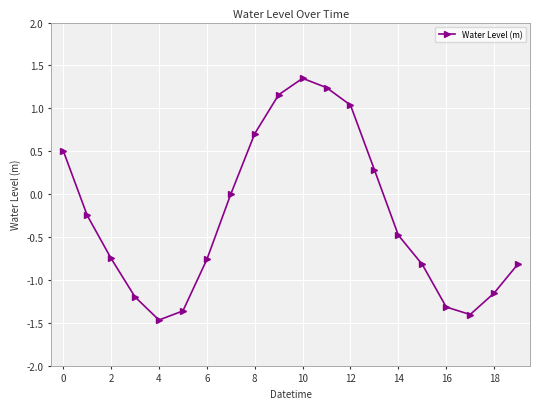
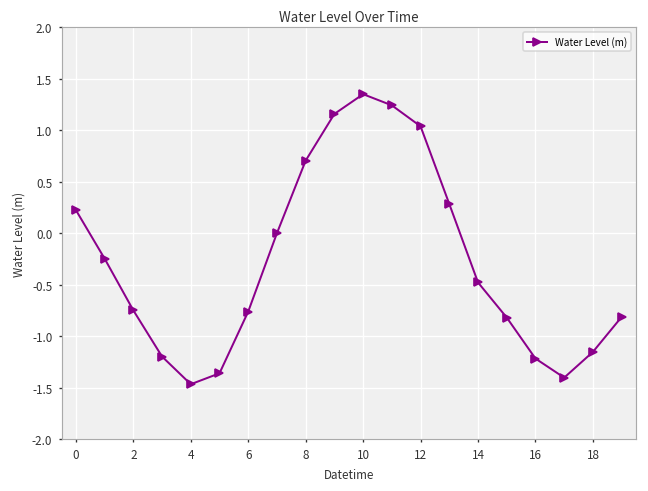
0: 0.5 -> 0.2
16: -1.3 -> -1.2
